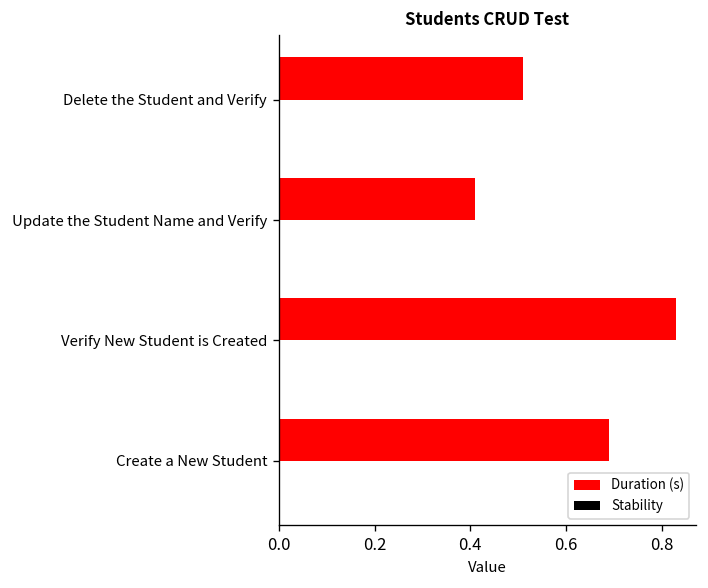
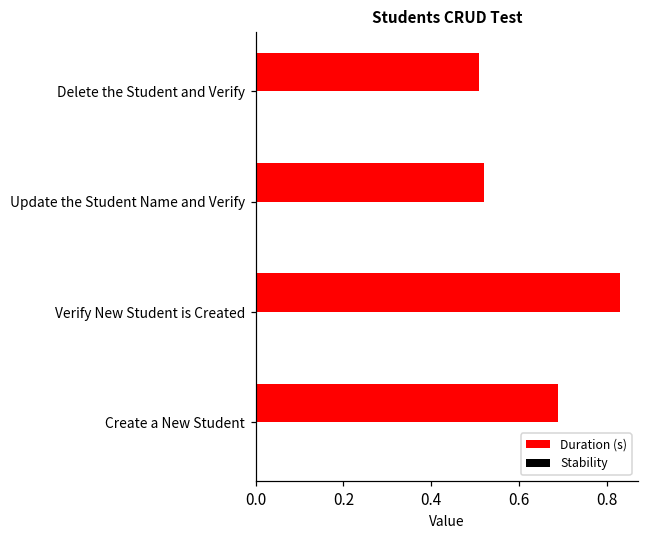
Duration (s), Update the Student Name and Verify: 0.41 -> 0.52
